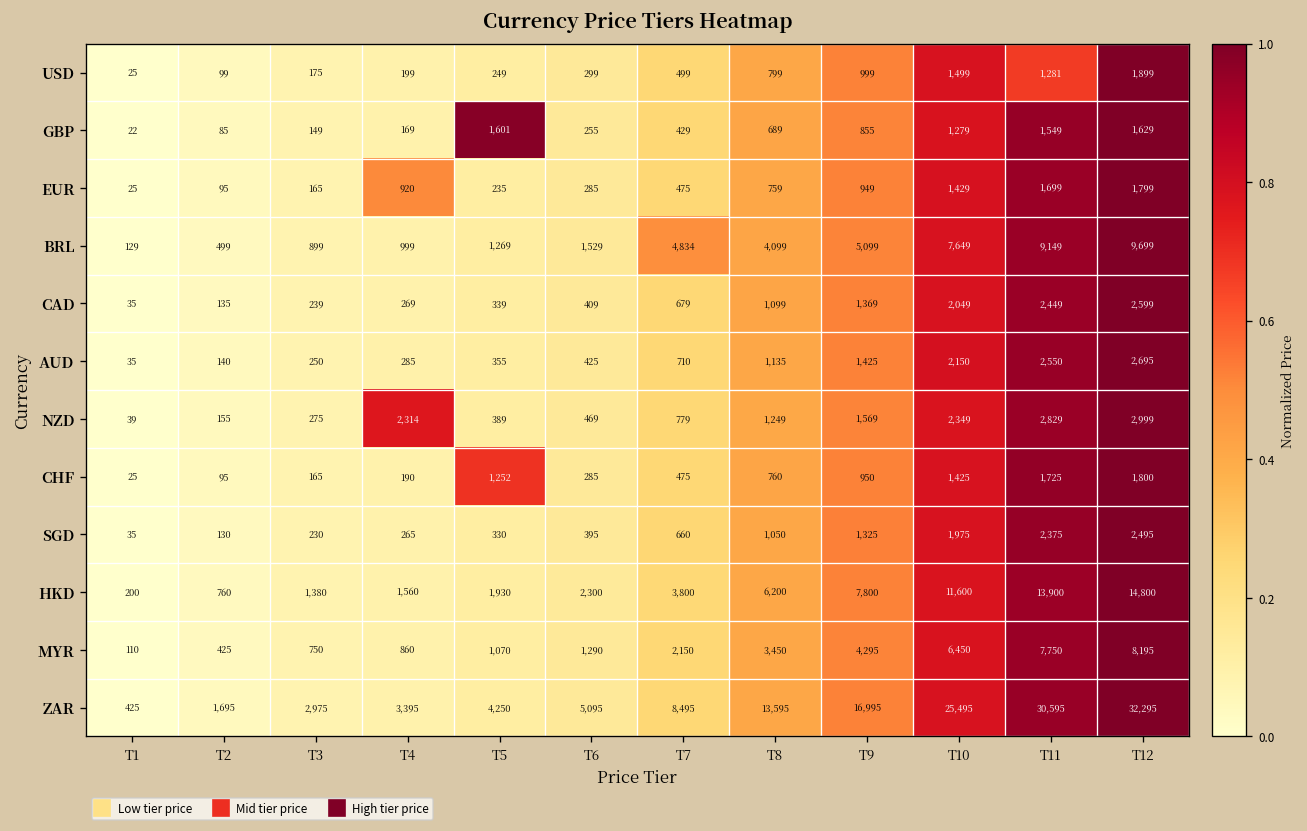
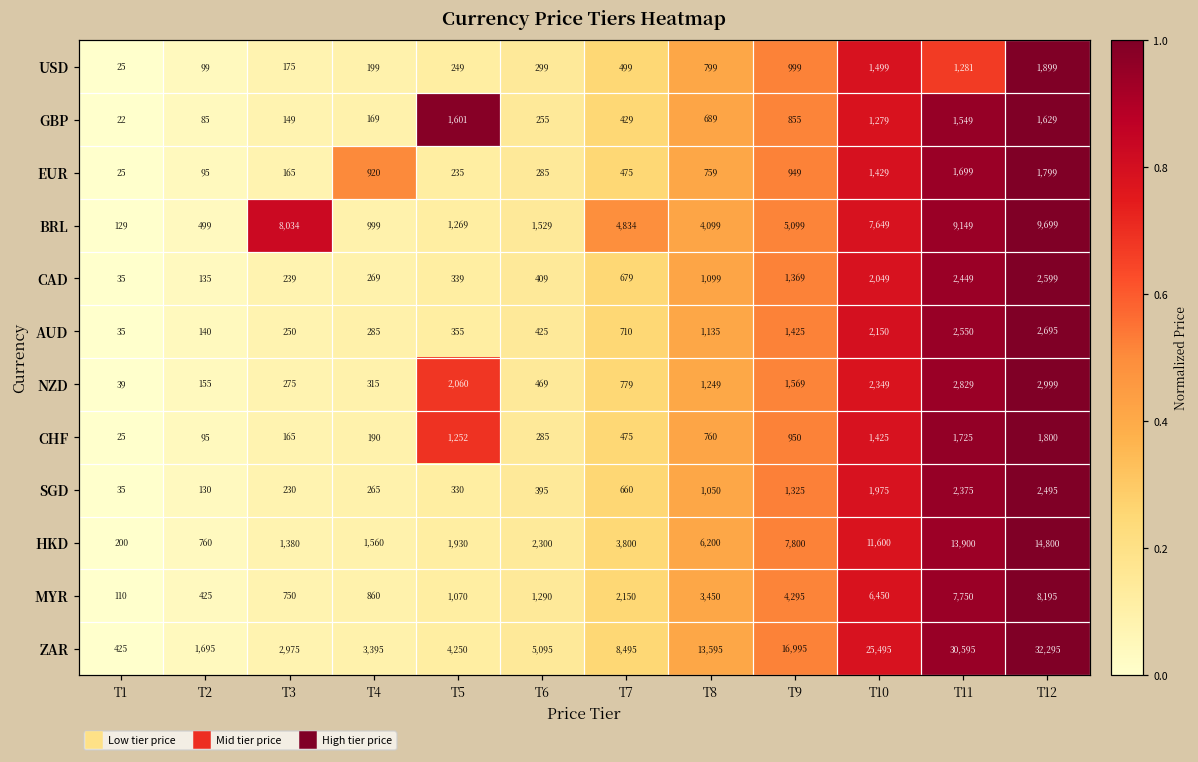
BRL, T3: 899 -> 8,034
NZD, T4: 2,314 -> 315
NZD, T5: 389 -> 2,060
